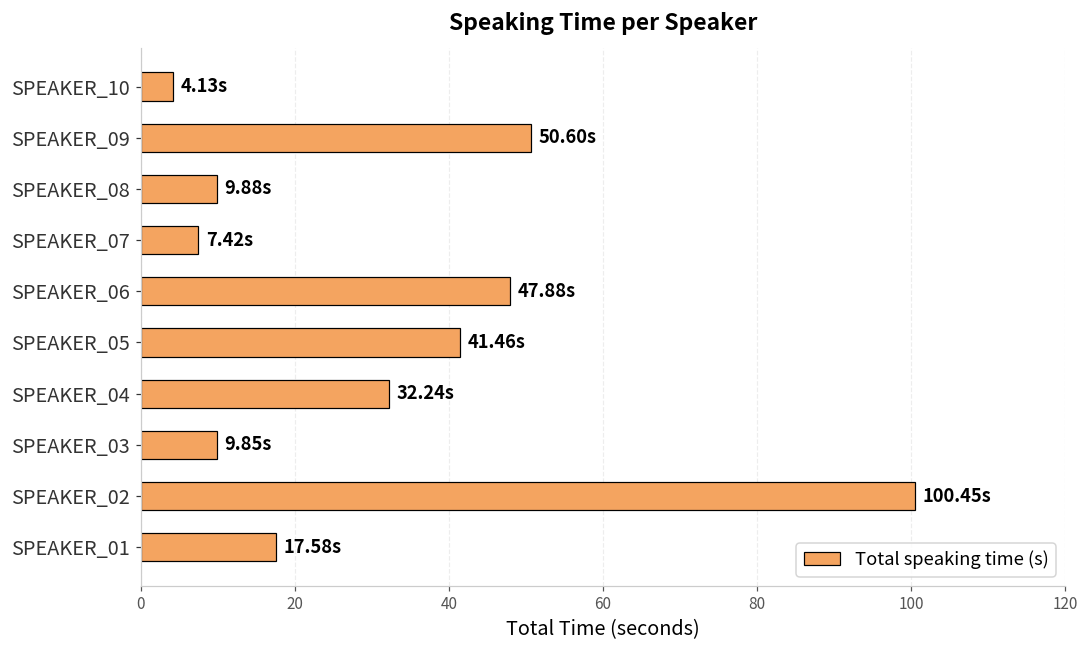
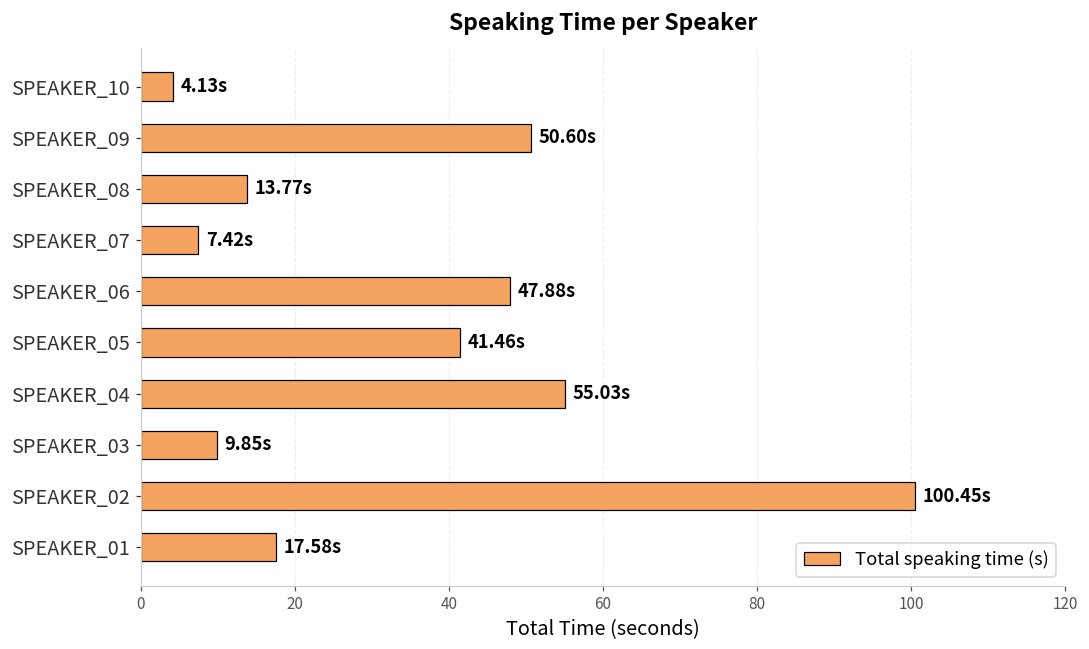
SPEAKER_08: 9.88s -> 13.77s
SPEAKER_04: 32.24s -> 55.03s
